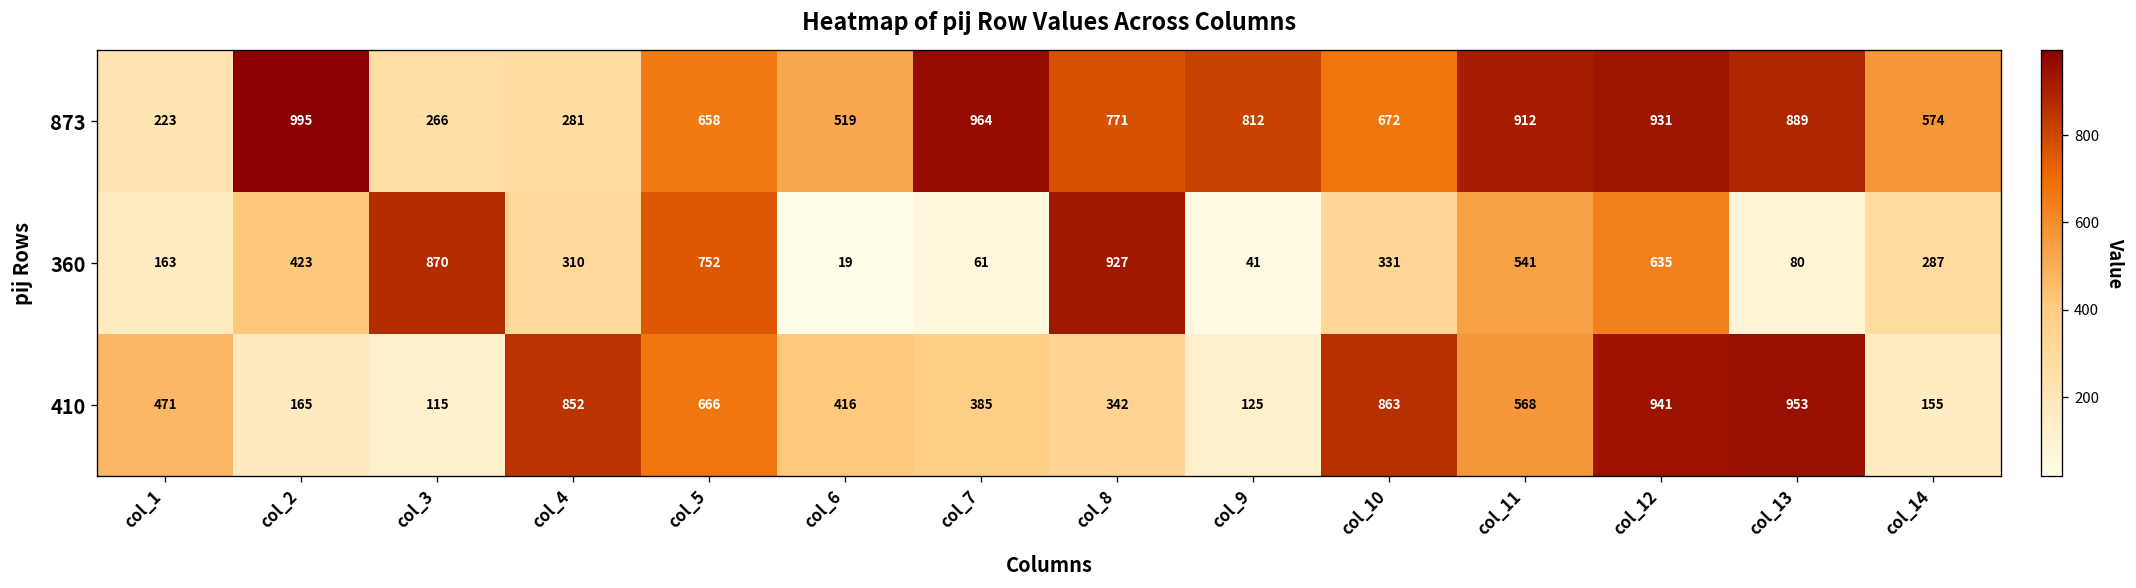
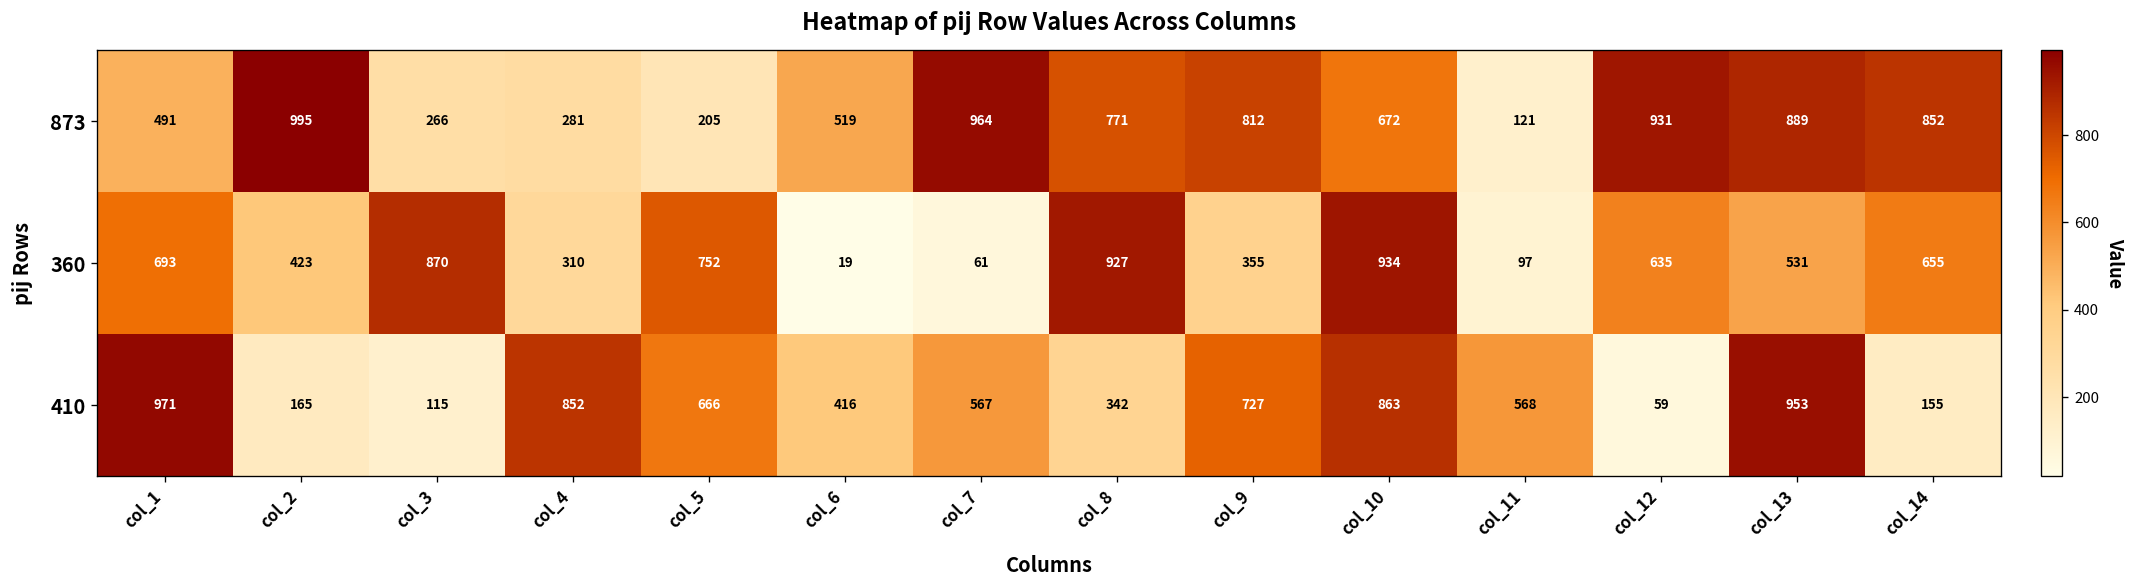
873, col_1: 223 -> 491
873, col_5: 658 -> 205
873, col_11: 912 -> 121
873, col_14: 574 -> 852
360, col_1: 163 -> 693
360, col_9: 41 -> 355
360, col_10: 331 -> 934
360, col_11: 541 -> 97
360, col_13: 80 -> 531
360, col_14: 287 -> 655
410, col_1: 471 -> 971
410, col_7: 385 -> 567
410, col_9: 125 -> 727
410, col_12: 941 -> 59
